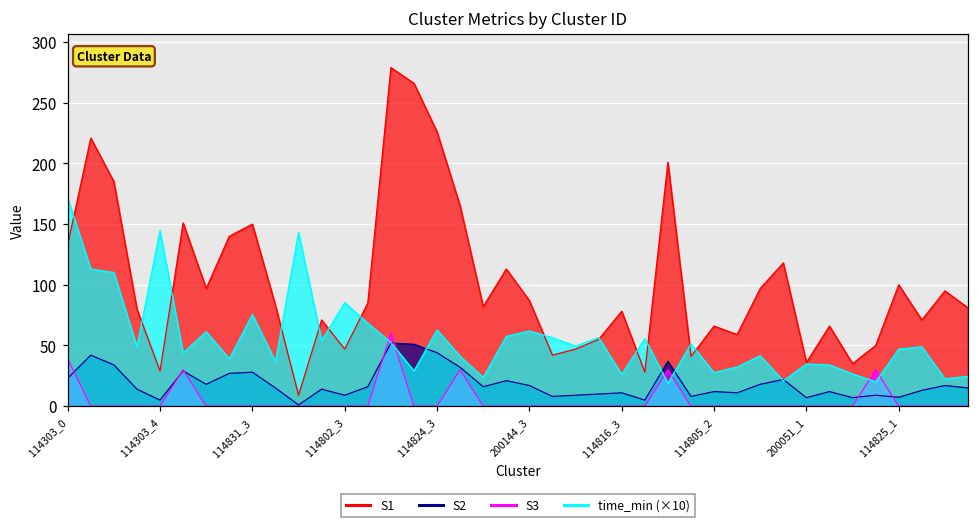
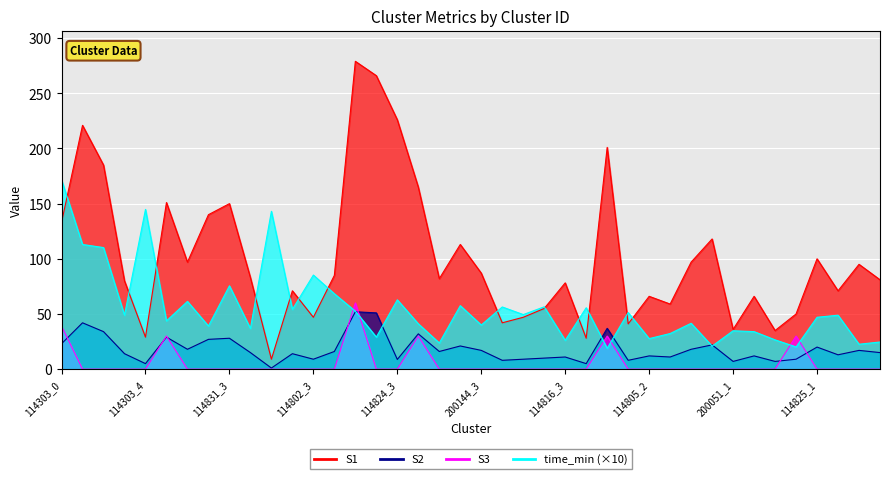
S2, 114824_3: 44 -> 9
time_min (×10), 200144_3: 62 -> 40
S2, 114825_1: 7 -> 20
